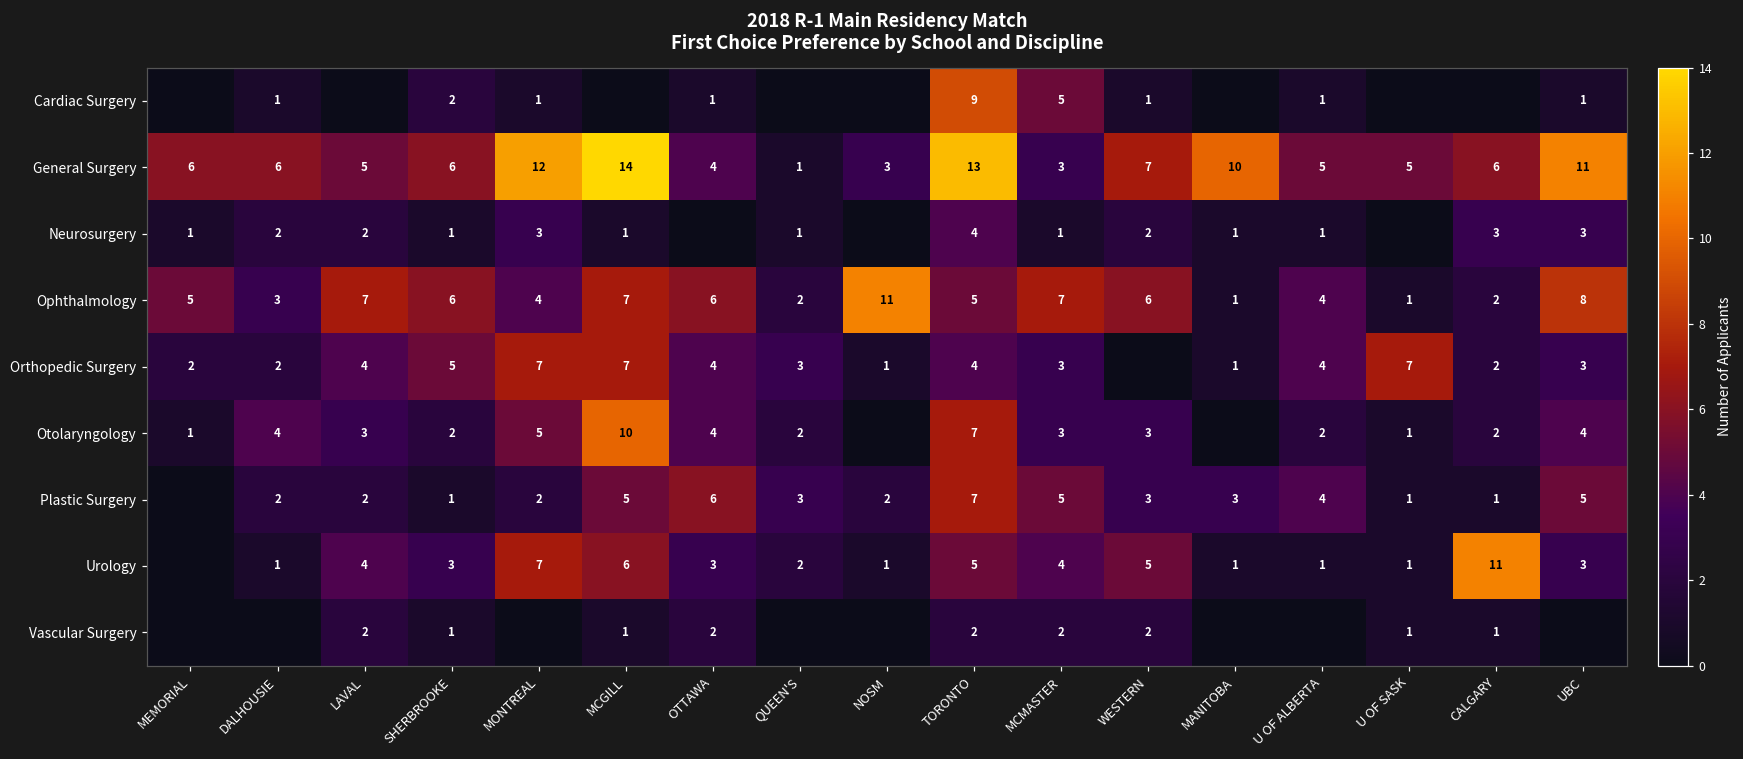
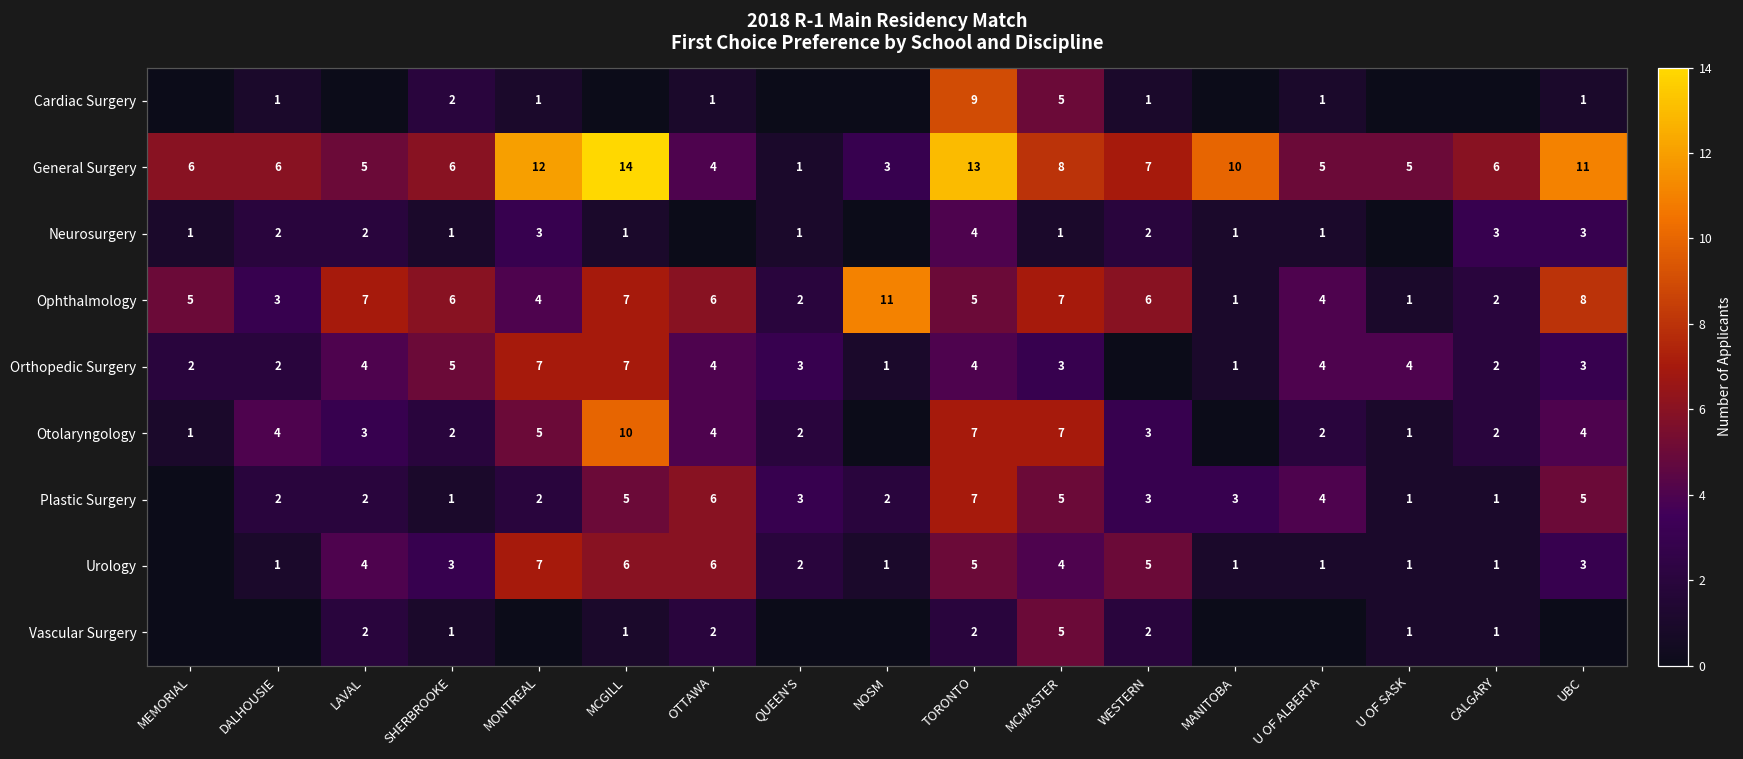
General Surgery, MCMASTER: 3 -> 8
Orthopedic Surgery, U OF SASK: 7 -> 4
Otolaryngology, MCMASTER: 3 -> 7
Urology, OTTAWA: 3 -> 6
Urology, CALGARY: 11 -> 1
Vascular Surgery, MCMASTER: 2 -> 5
